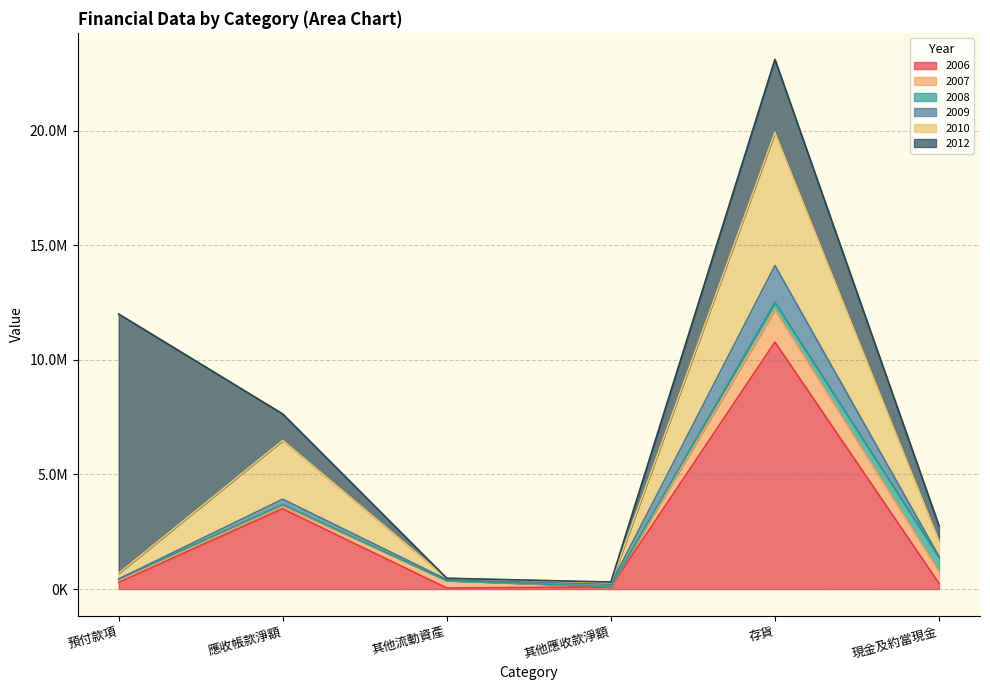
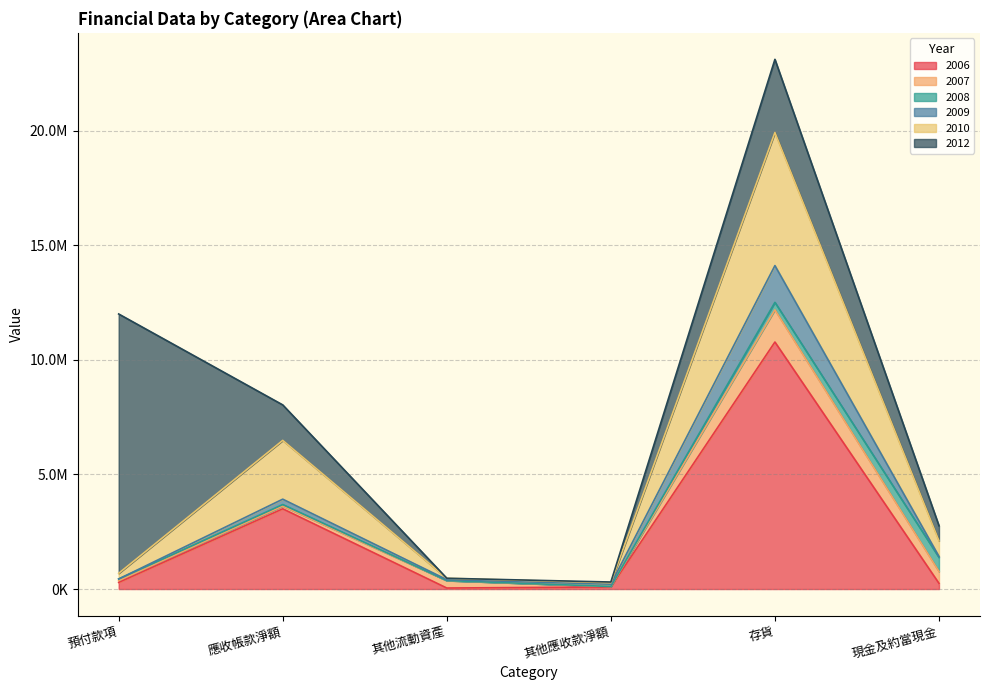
2012, 應收帳款淨額: 1200000 -> 1500000
